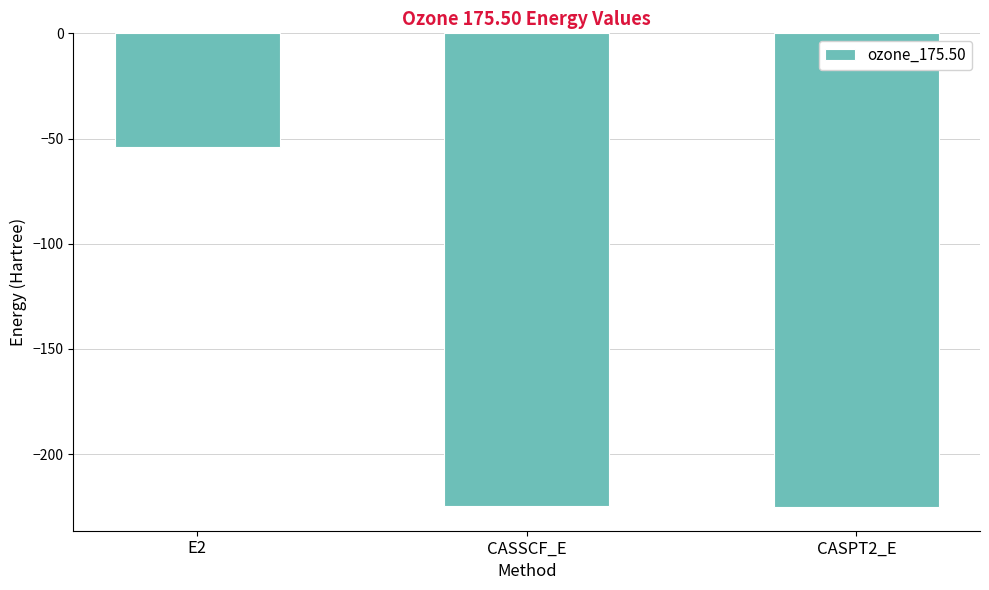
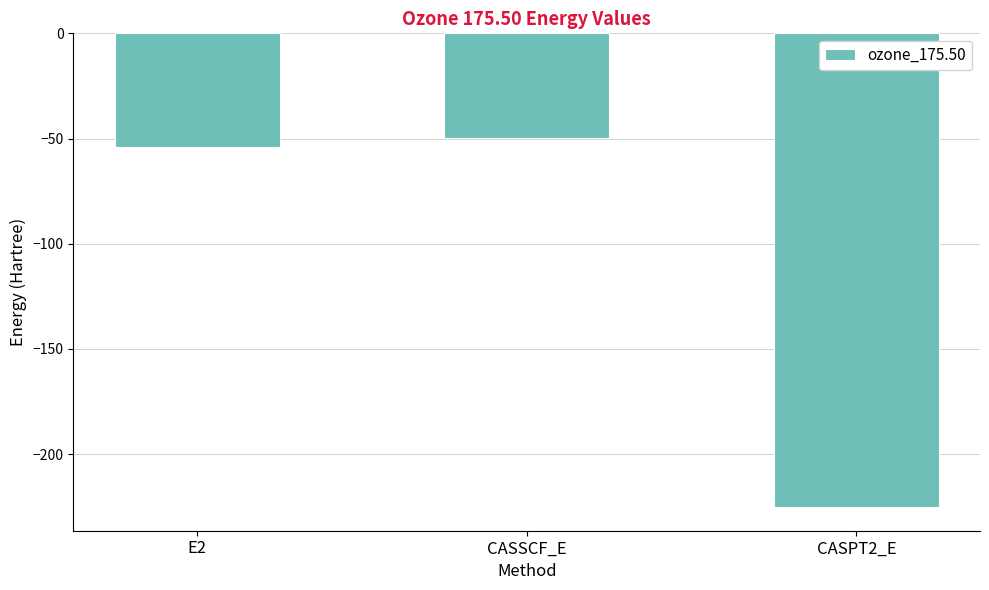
CASSCF_E: -224 -> -50
